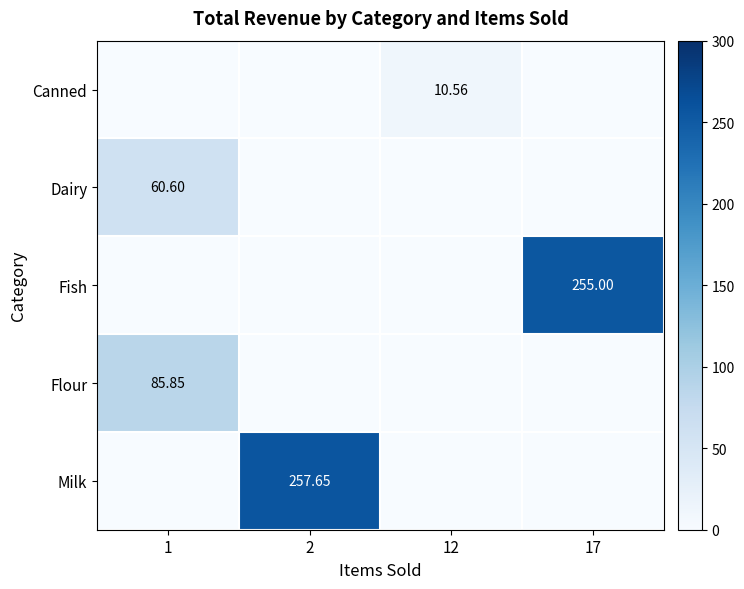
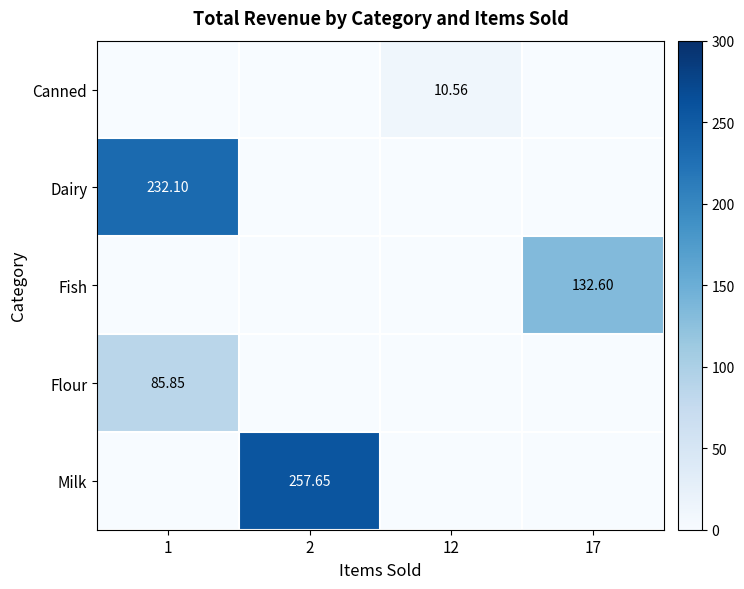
Dairy, 1: 60.60 -> 232.10
Fish, 17: 255.00 -> 132.60
